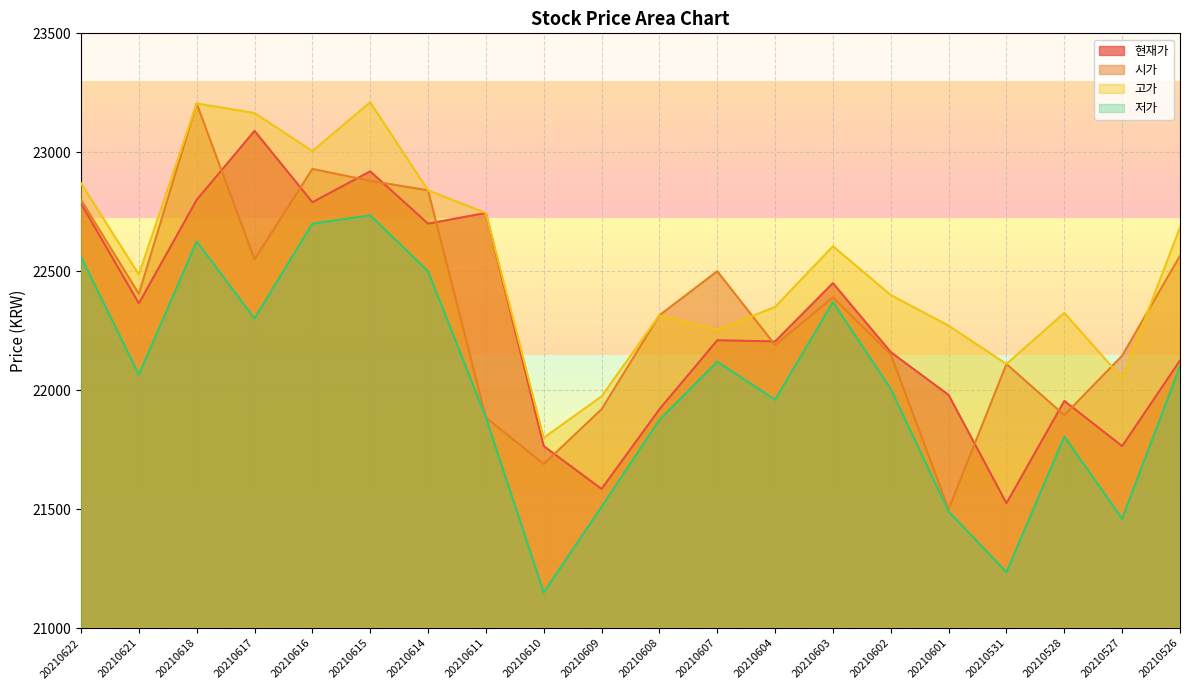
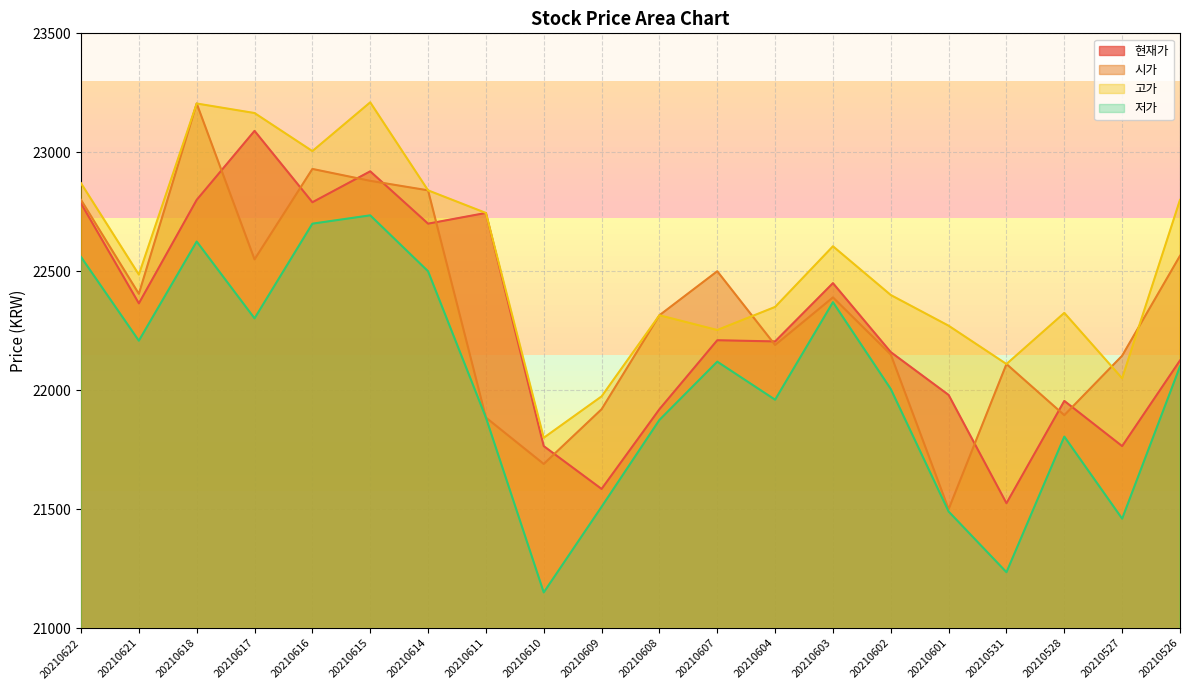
저가, 20210621: 22070 -> 22210
고가, 20210526: 22680 -> 22800
